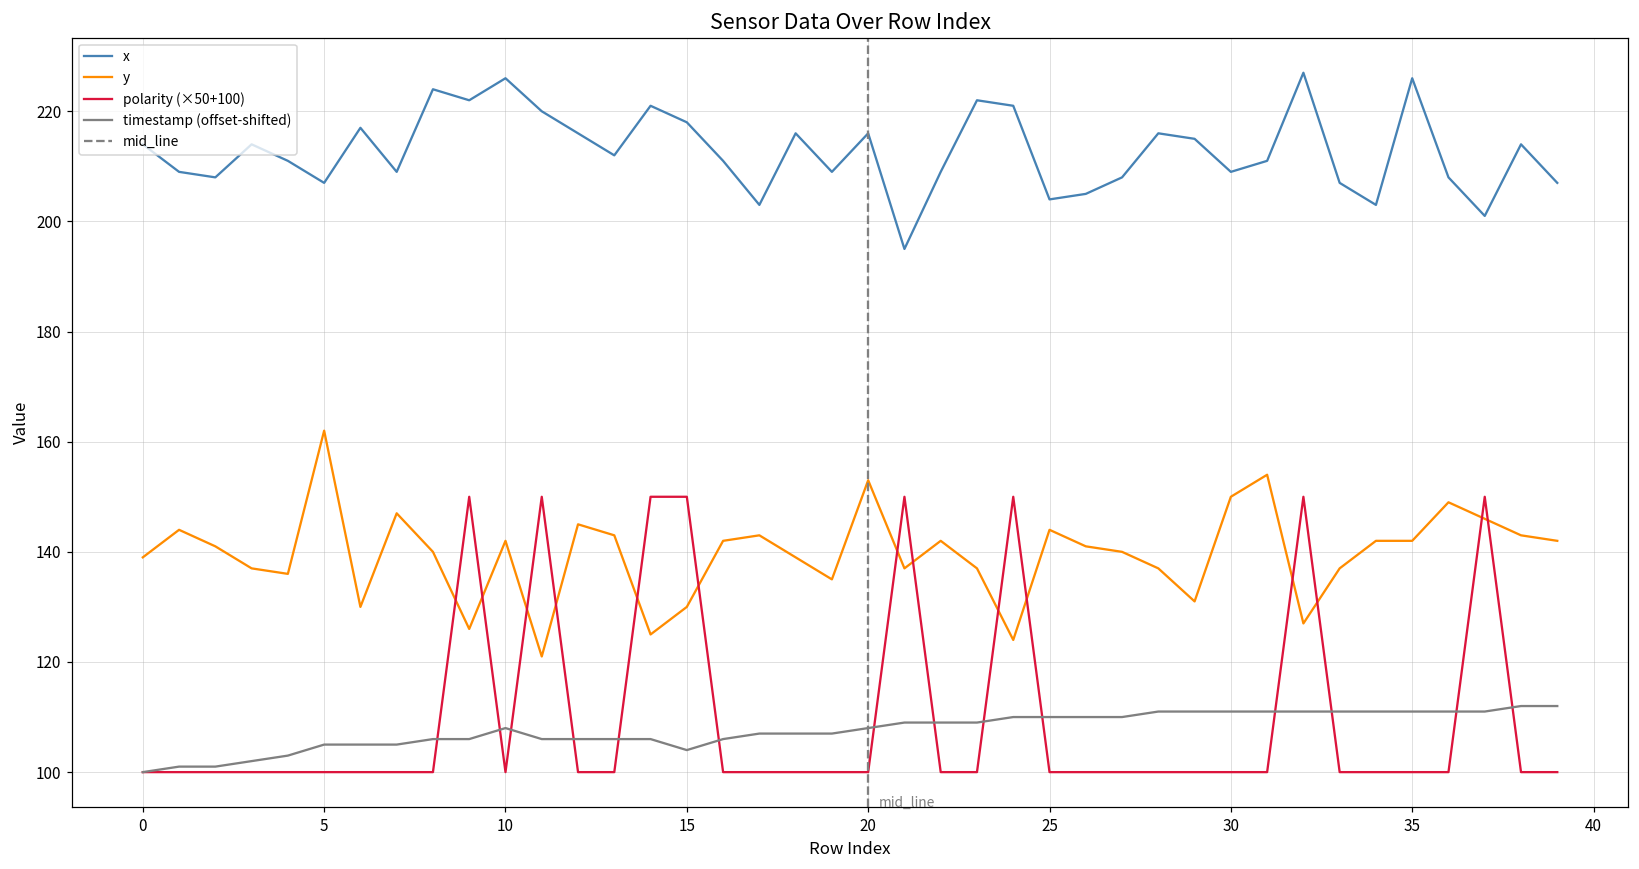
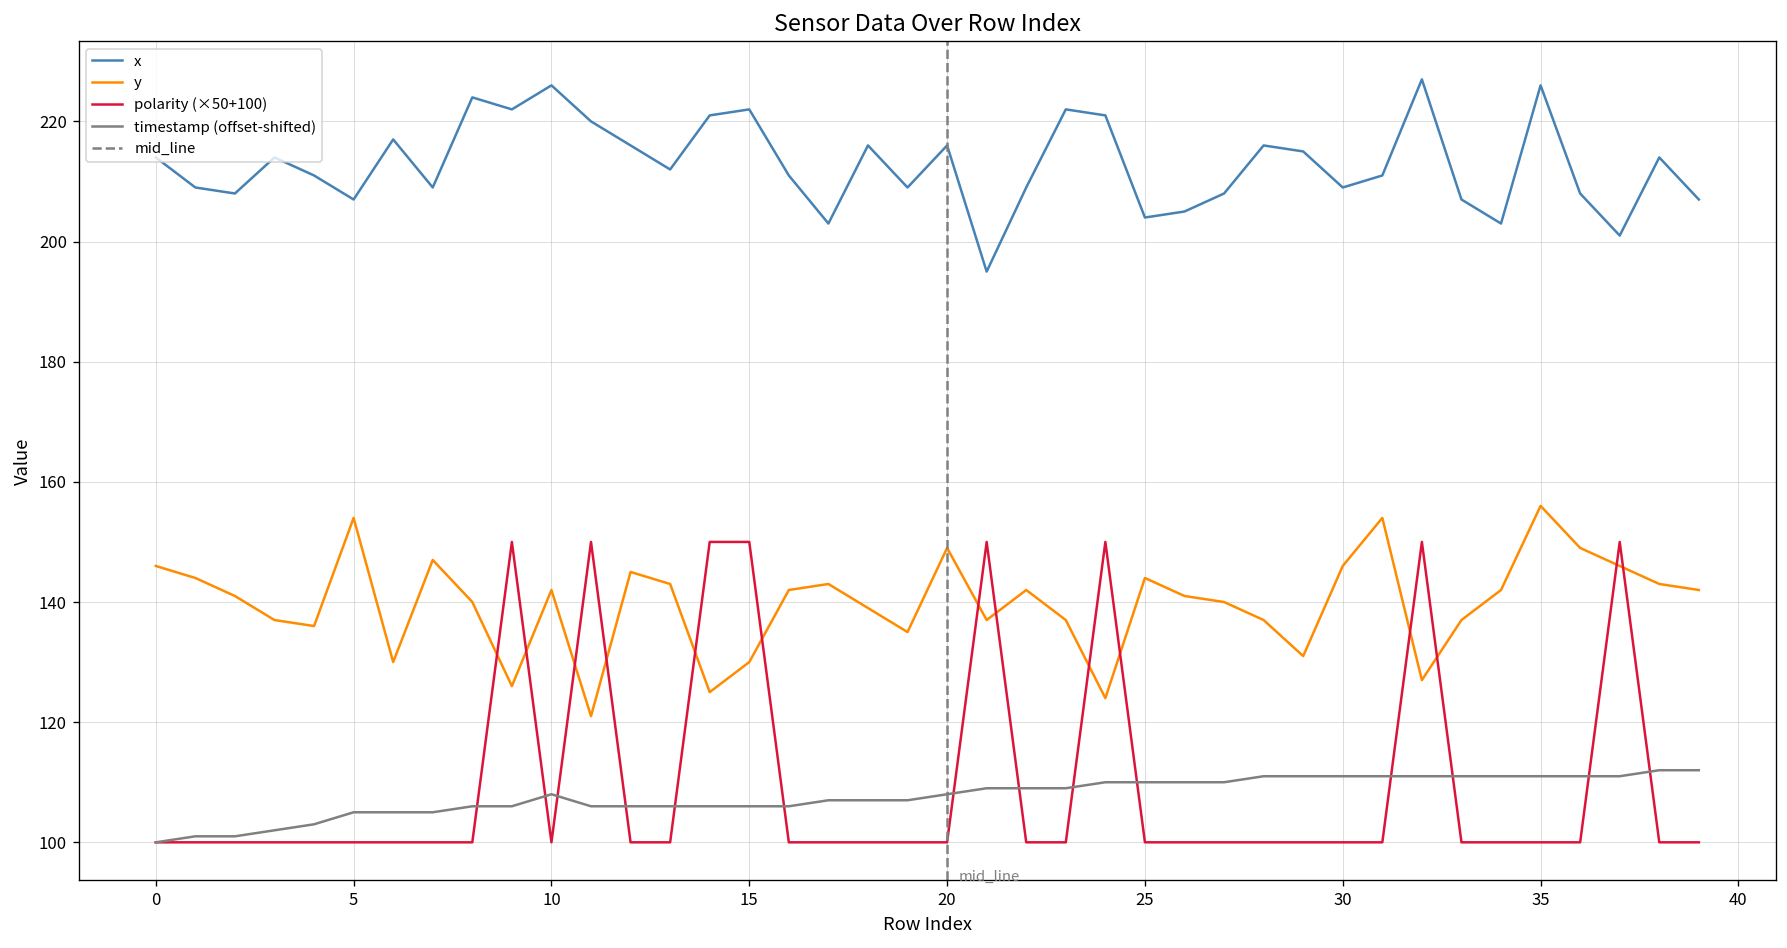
y, 0: 139 -> 146
y, 5: 162 -> 154
x, 15: 218 -> 222
timestamp (offset-shifted), 15: 104 -> 106
y, 20: 153 -> 149
y, 30: 150 -> 146
y, 35: 142 -> 156
